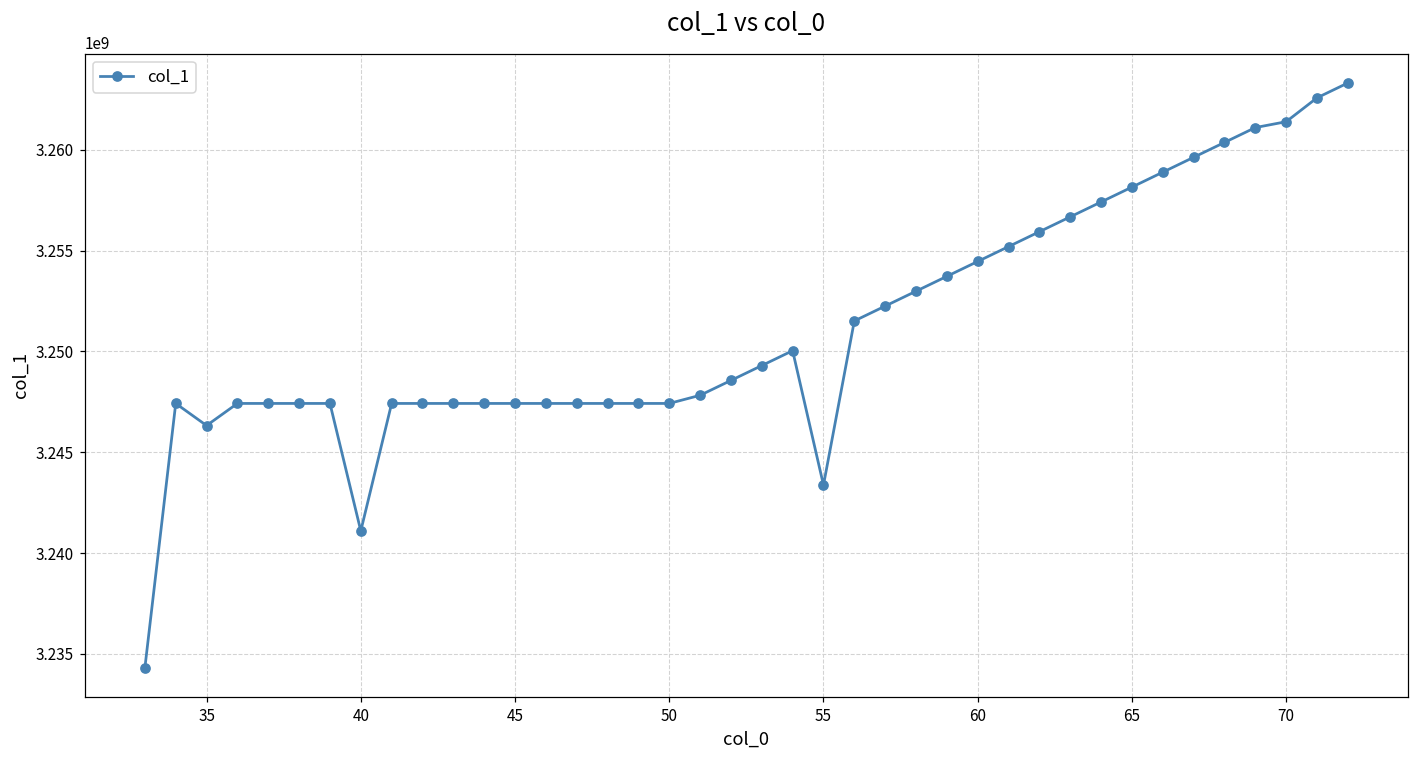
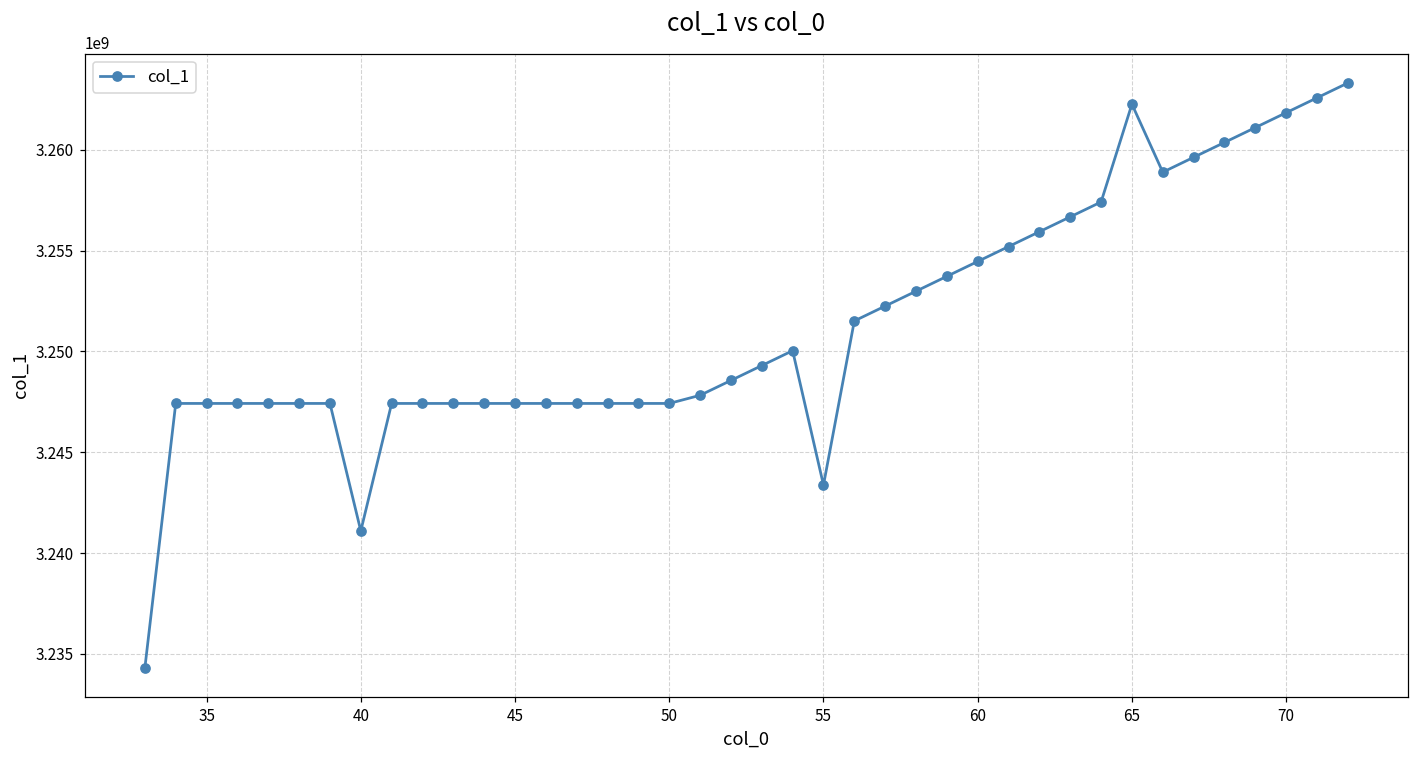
35: 3246300000 -> 3247400000
65: 3258100000 -> 3262300000
70: 3261400000 -> 3261800000
